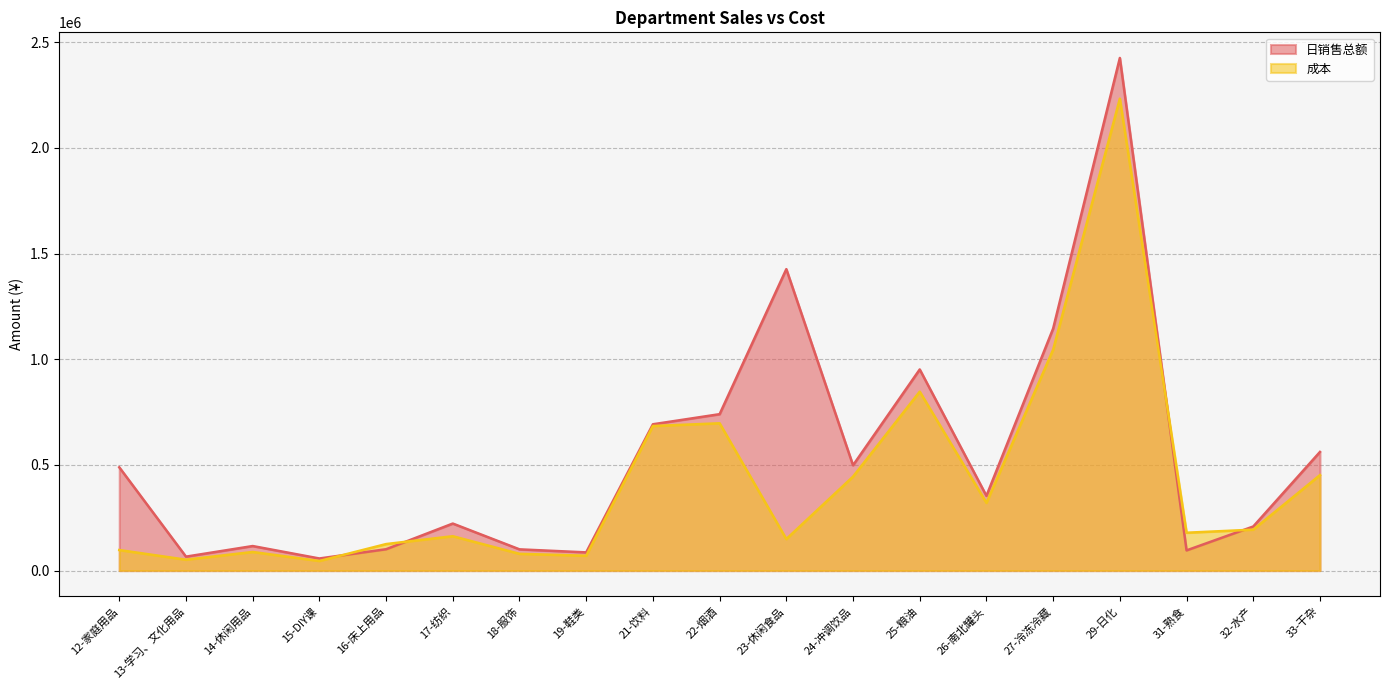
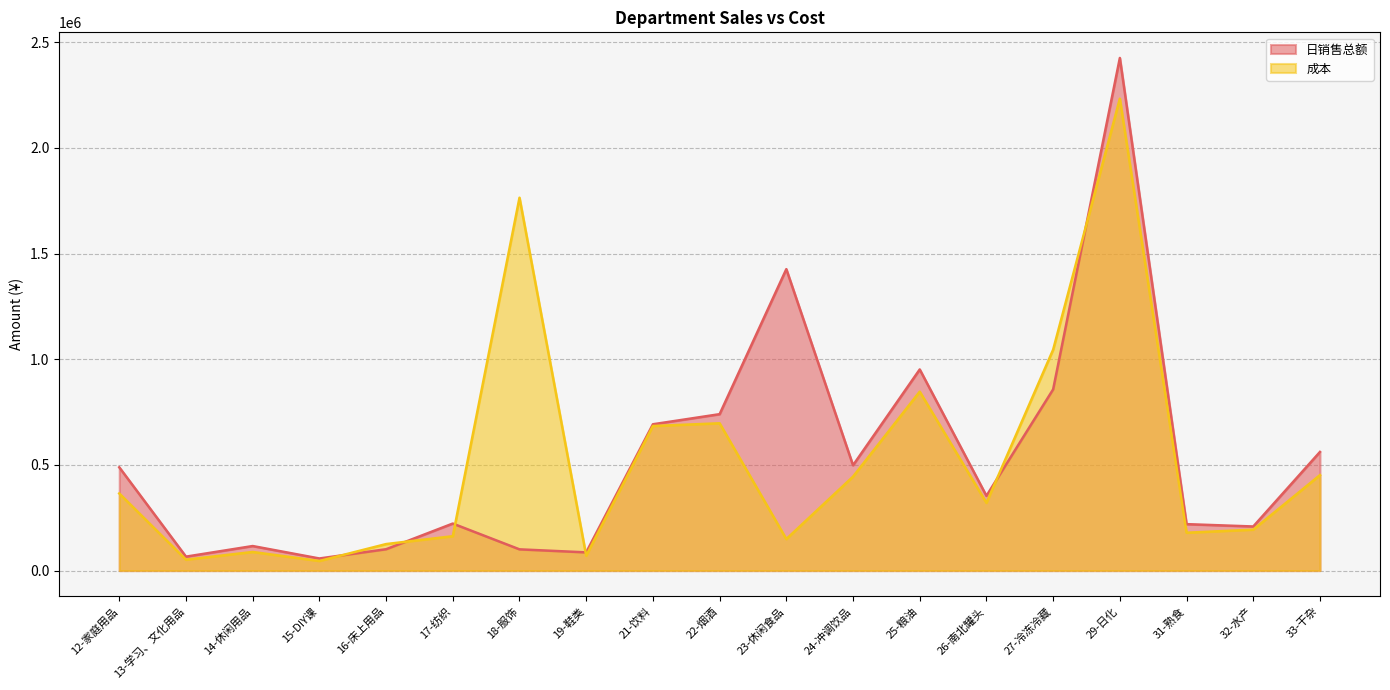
成本, 12-家庭用品: 100000 -> 360000
成本, 18-服饰: 80000 -> 1760000
日销售总额, 27-冷冻冷藏: 1150000 -> 860000
日销售总额, 31-熟食: 100000 -> 220000
